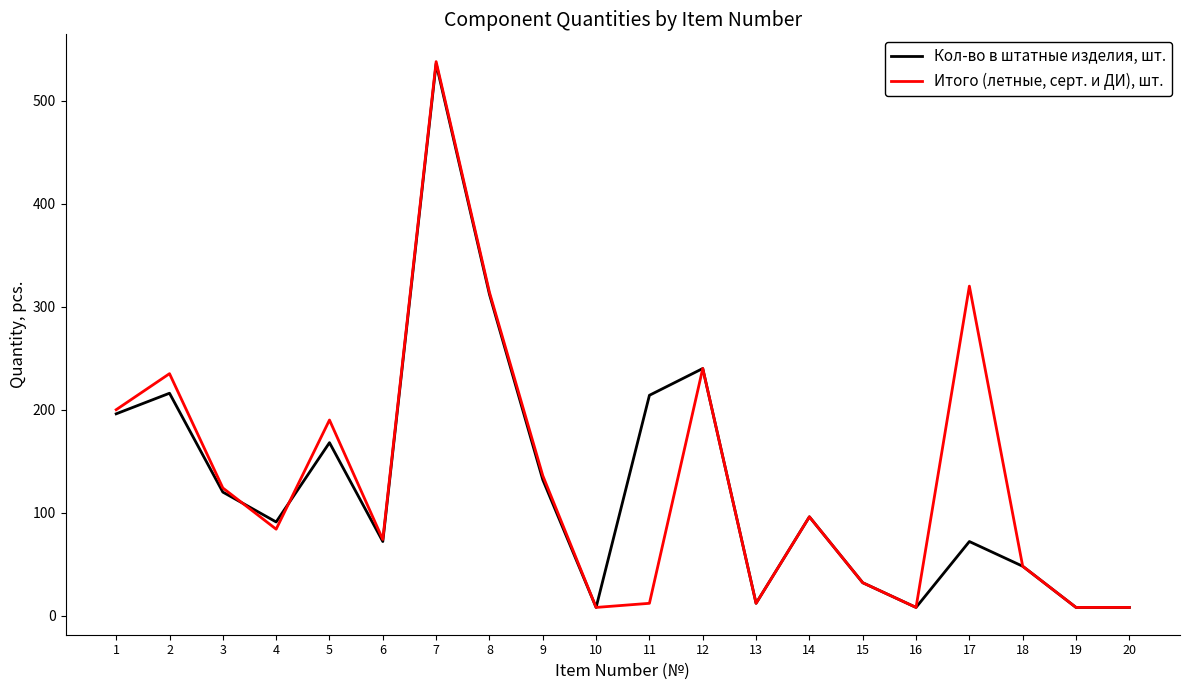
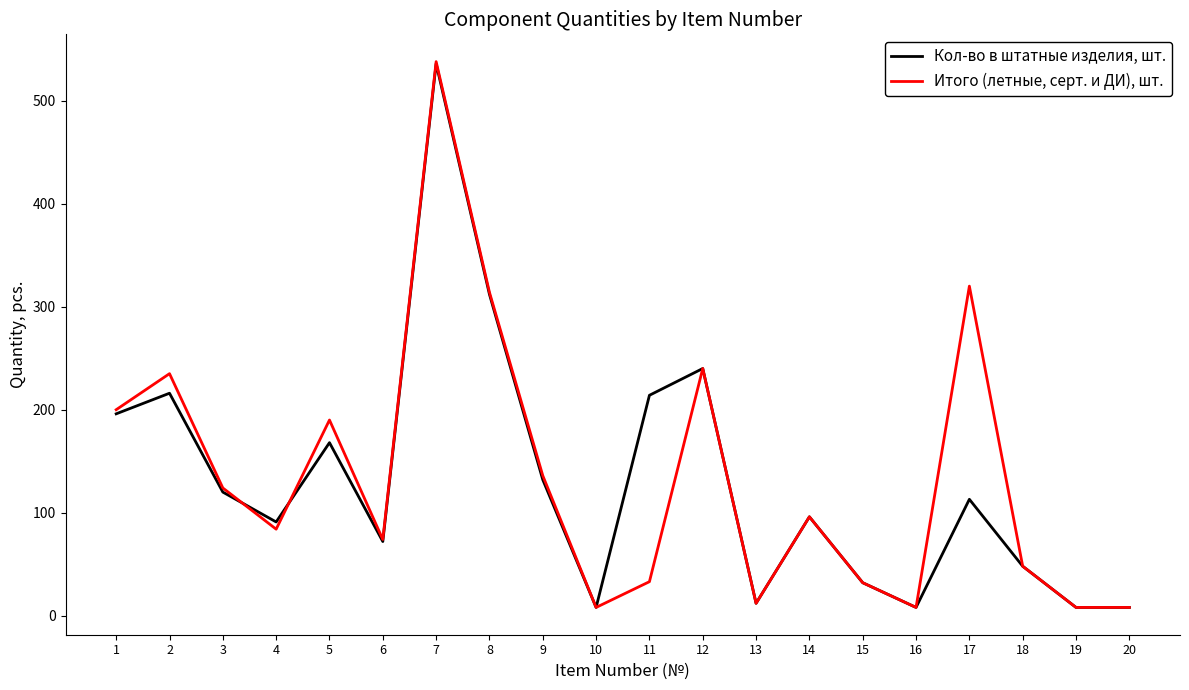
Итого (летные, серт. и ДИ), шт., 11: 12 -> 33
Кол-во в штатные изделия, шт., 17: 72 -> 113
